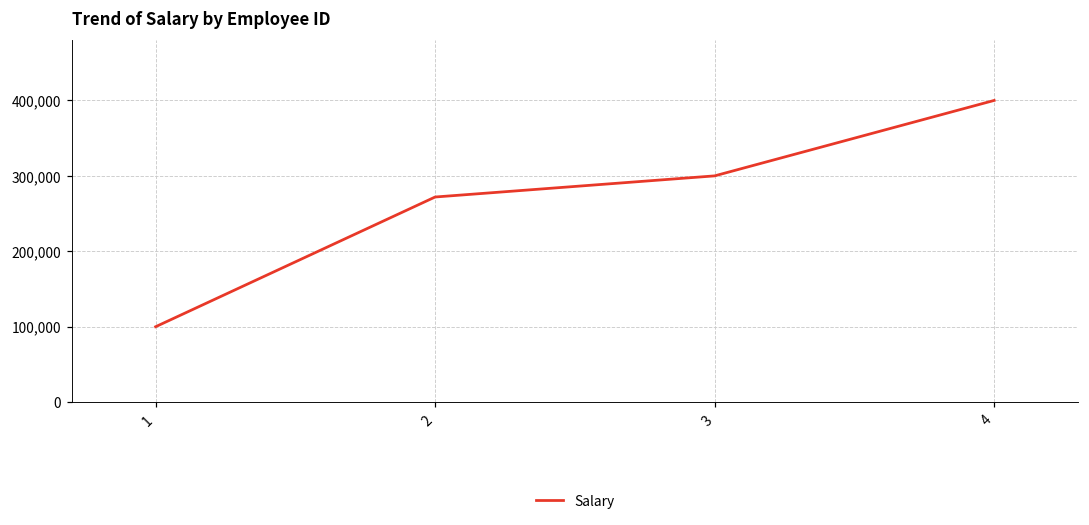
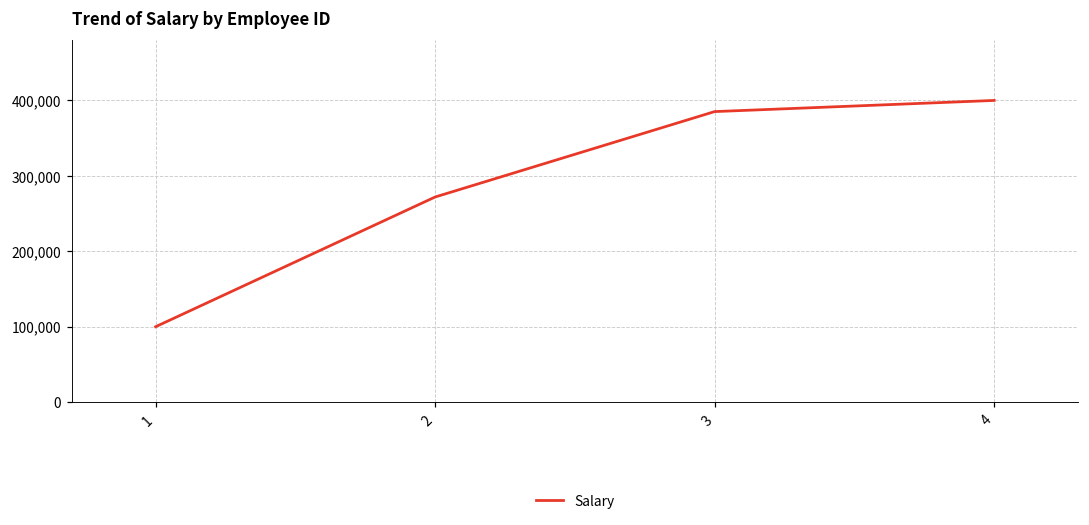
3: 300,000 -> 390,000
